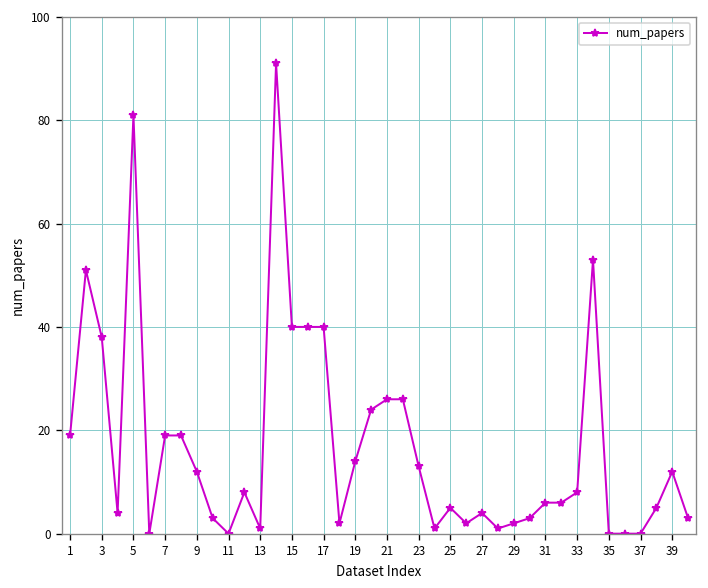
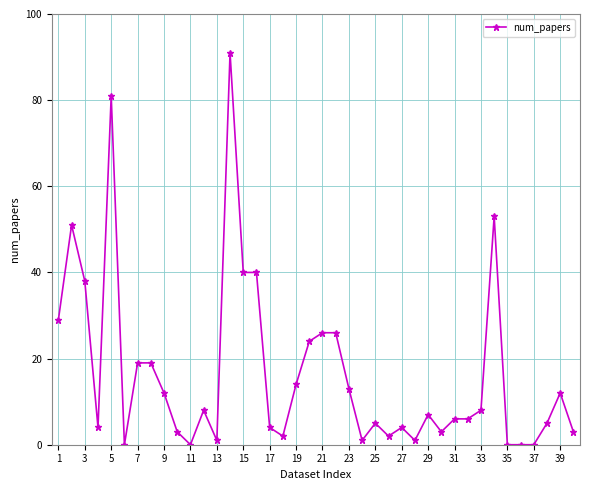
1: 19 -> 29
17: 40 -> 4
29: 2 -> 7
